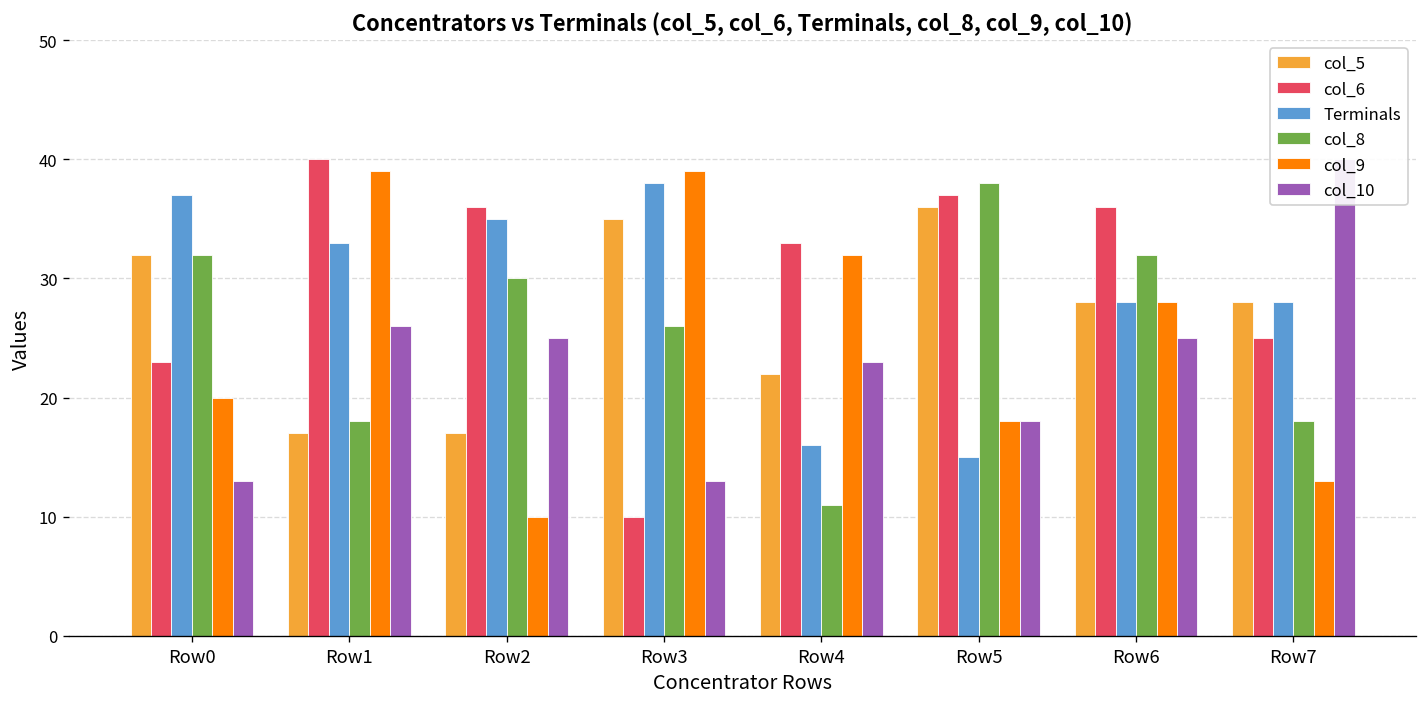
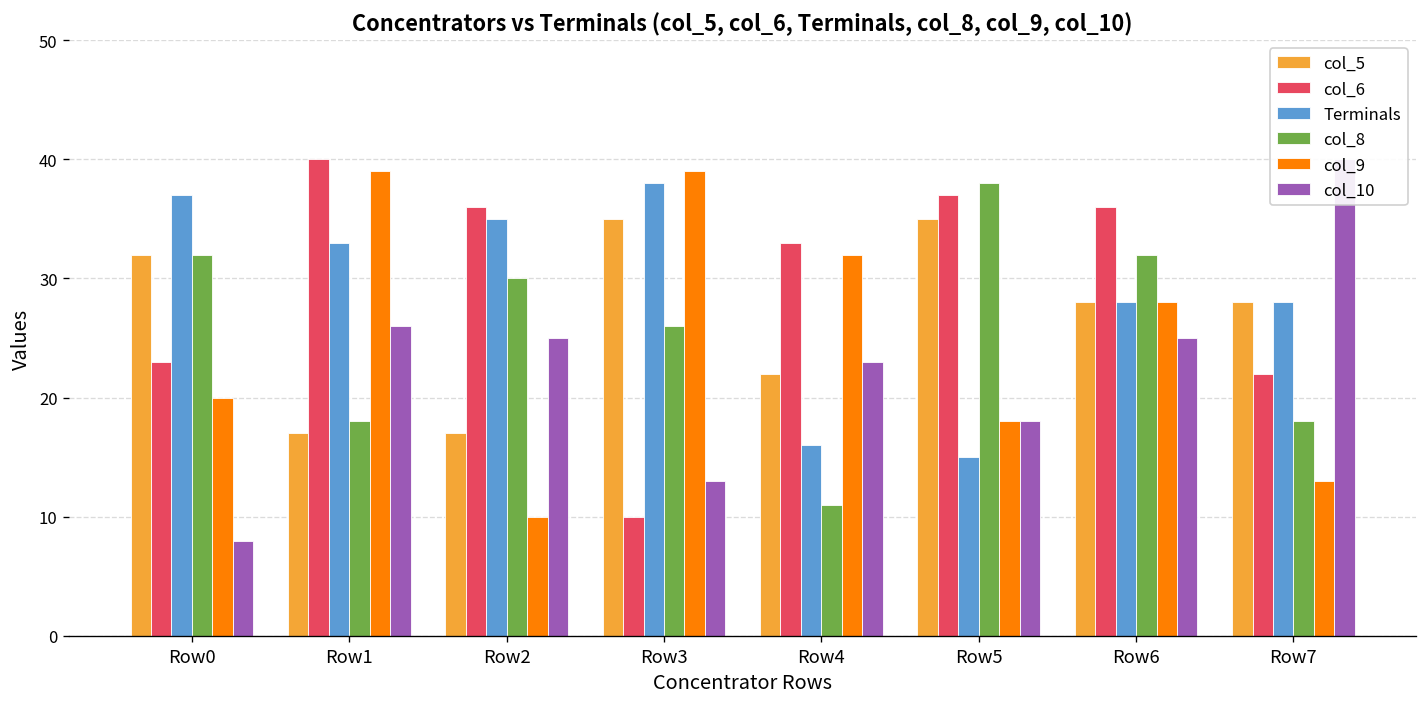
col_10, Row0: 13 -> 8
col_5, Row5: 36 -> 35
col_6, Row7: 25 -> 22
